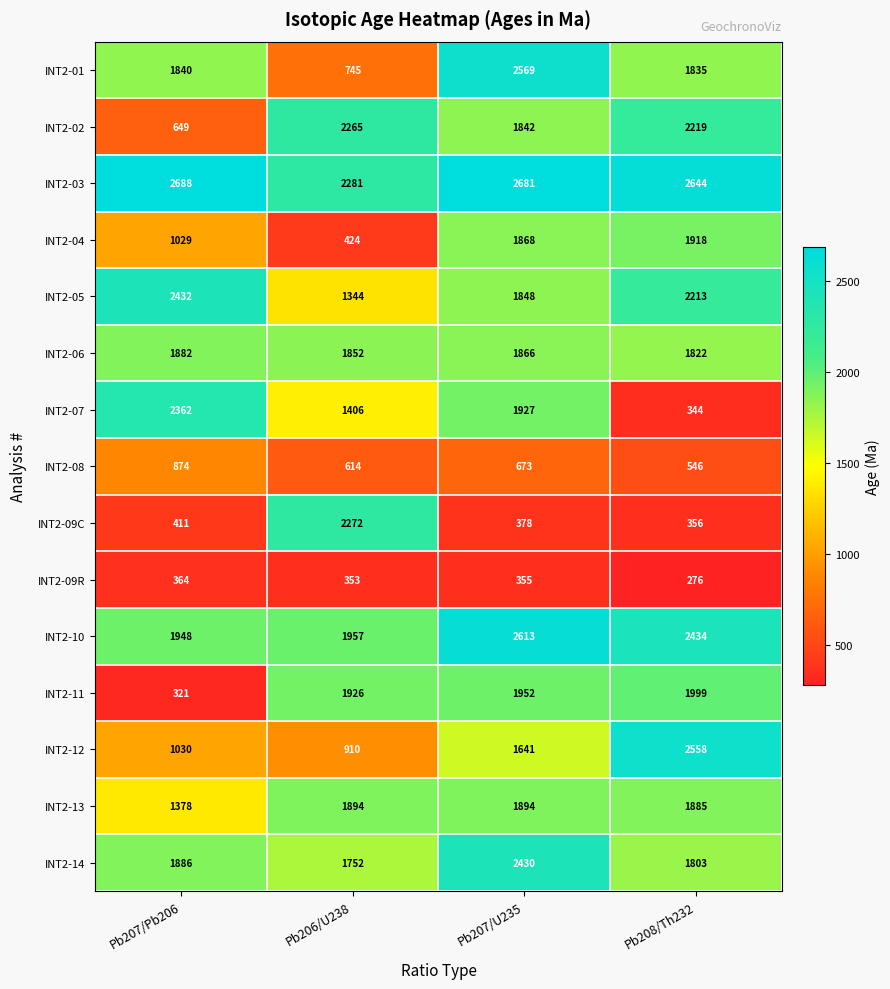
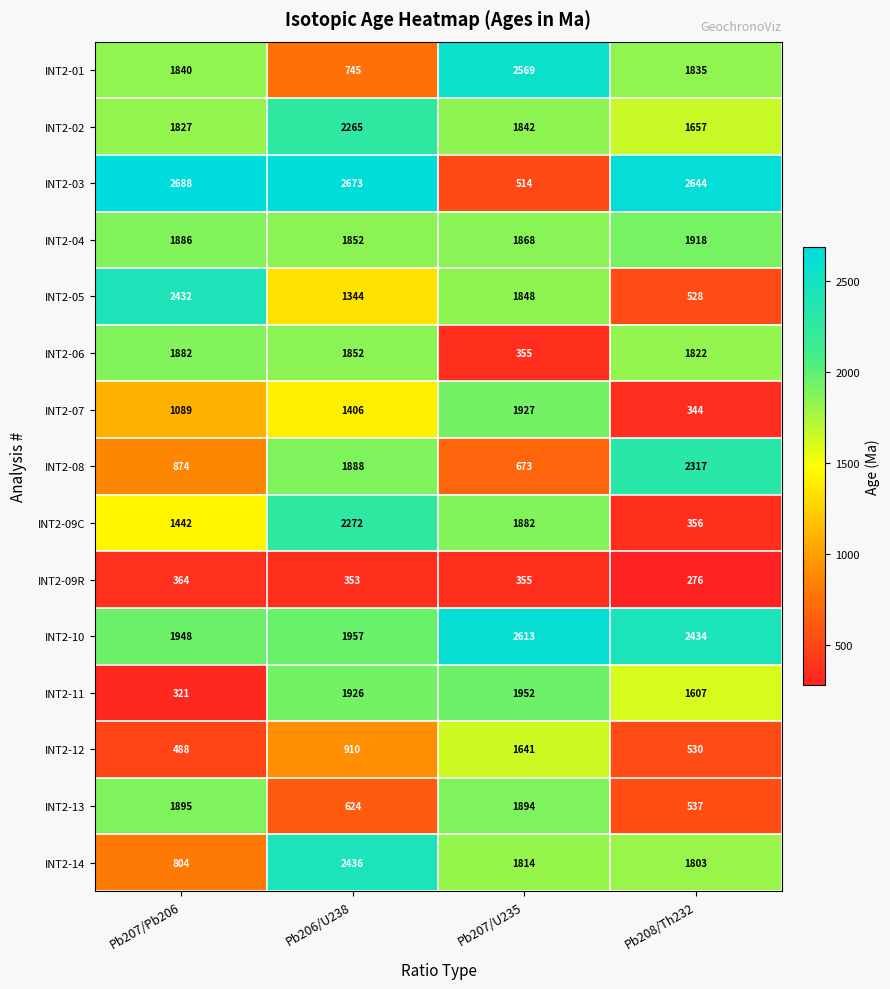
INT2-02, Pb207/Pb206: 649 -> 1827
INT2-02, Pb208/Th232: 2219 -> 1657
INT2-03, Pb206/U238: 2281 -> 2673
INT2-03, Pb207/U235: 2681 -> 514
INT2-04, Pb207/Pb206: 1029 -> 1886
INT2-04, Pb206/U238: 424 -> 1852
INT2-05, Pb208/Th232: 2213 -> 528
INT2-06, Pb207/U235: 1866 -> 355
INT2-07, Pb207/Pb206: 2362 -> 1089
INT2-08, Pb206/U238: 614 -> 1888
INT2-08, Pb208/Th232: 546 -> 2317
INT2-09C, Pb207/Pb206: 411 -> 1442
INT2-09C, Pb207/U235: 378 -> 1882
INT2-11, Pb208/Th232: 1999 -> 1607
INT2-12, Pb207/Pb206: 1030 -> 488
INT2-12, Pb208/Th232: 2558 -> 530
INT2-13, Pb207/Pb206: 1378 -> 1895
INT2-13, Pb206/U238: 1894 -> 624
INT2-13, Pb208/Th232: 1885 -> 537
INT2-14, Pb207/Pb206: 1886 -> 804
INT2-14, Pb206/U238: 1752 -> 2436
INT2-14, Pb207/U235: 2430 -> 1814
